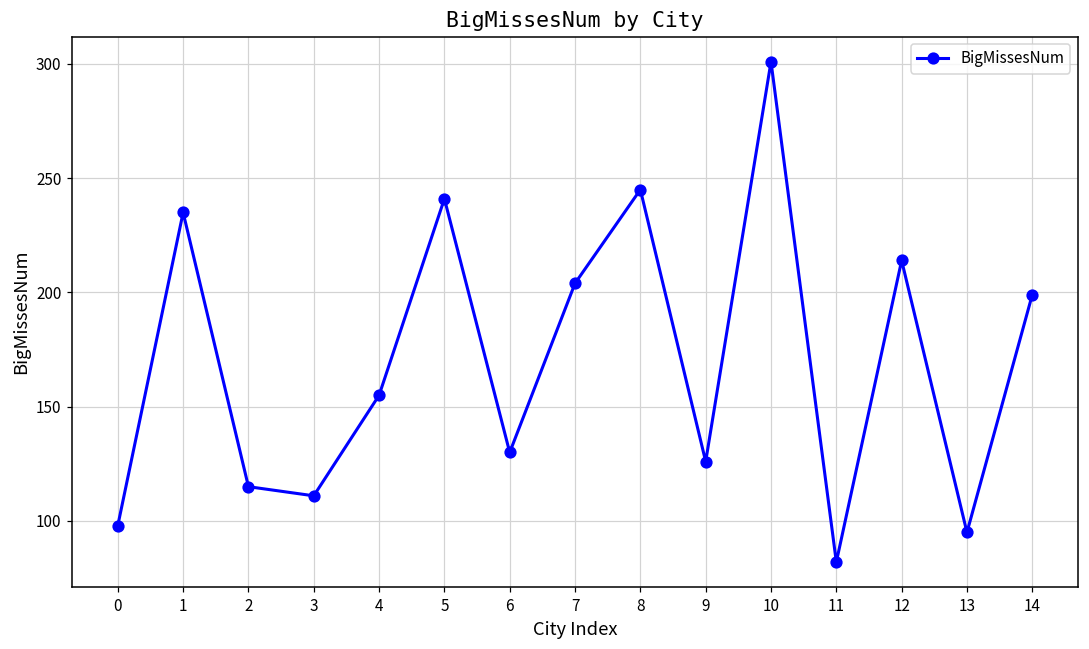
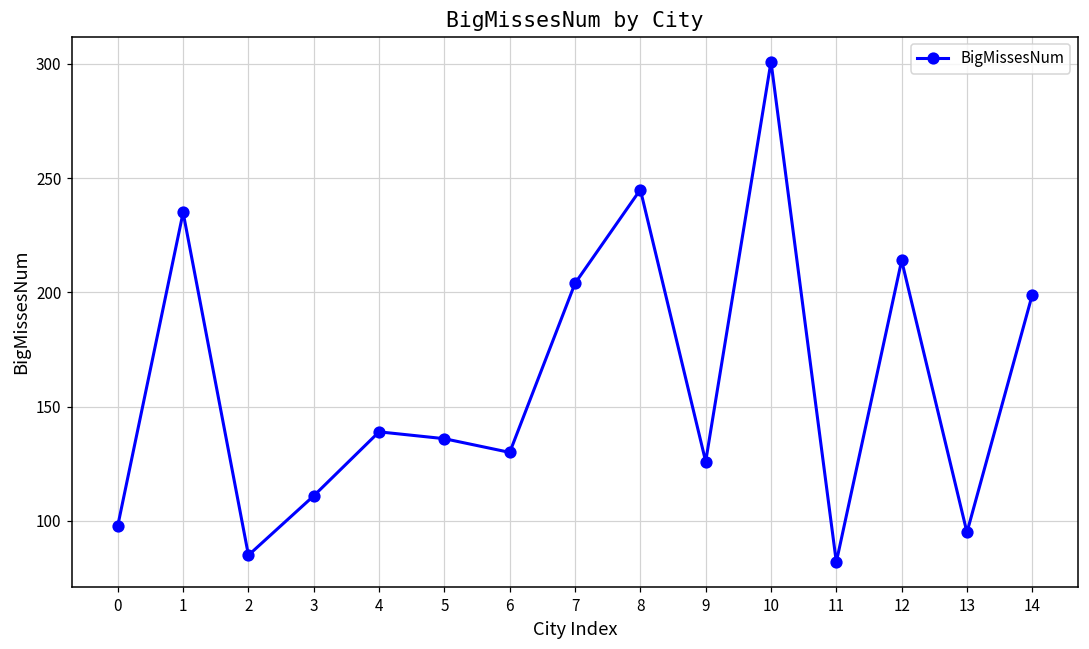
2: 115 -> 85
4: 155 -> 139
5: 241 -> 136
